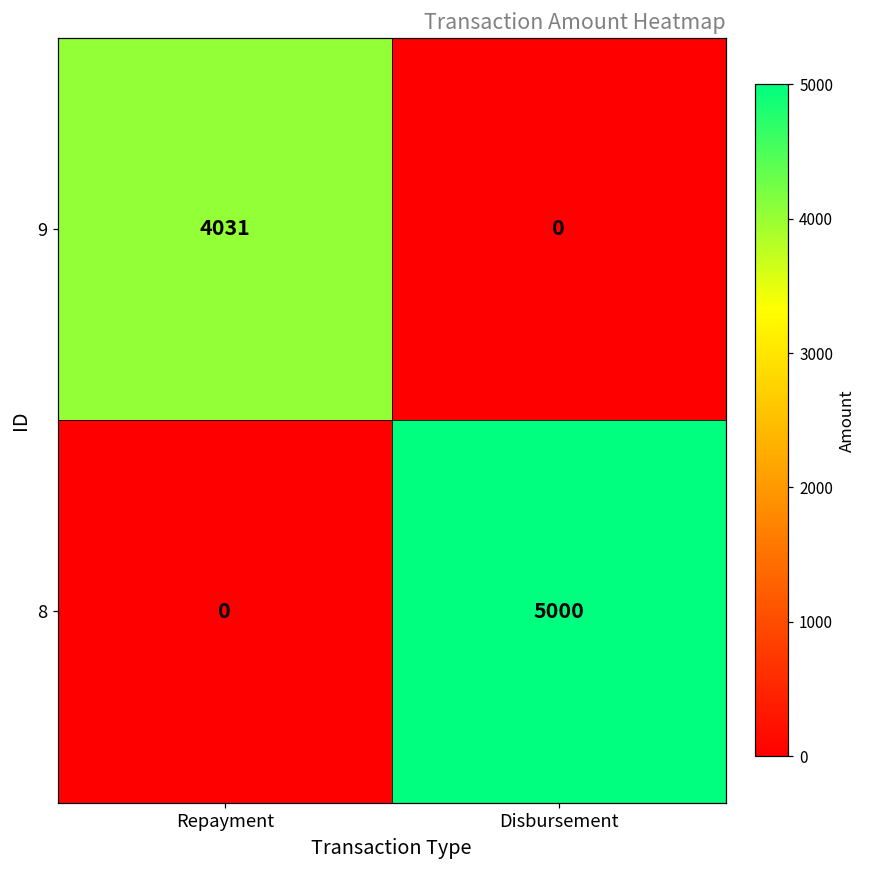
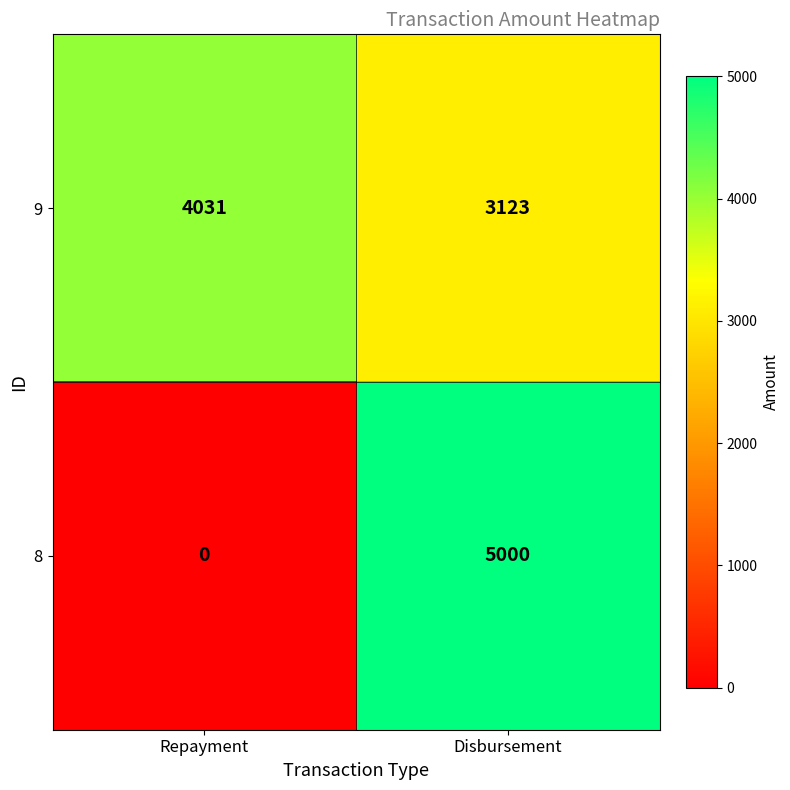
9, Disbursement: 0 -> 3123
